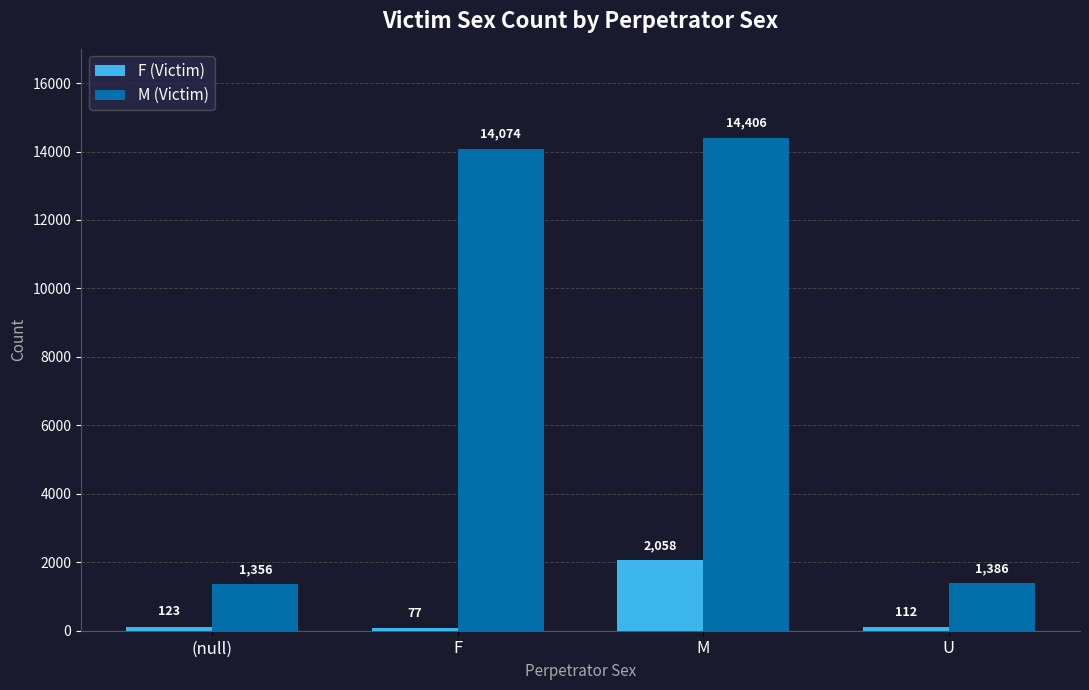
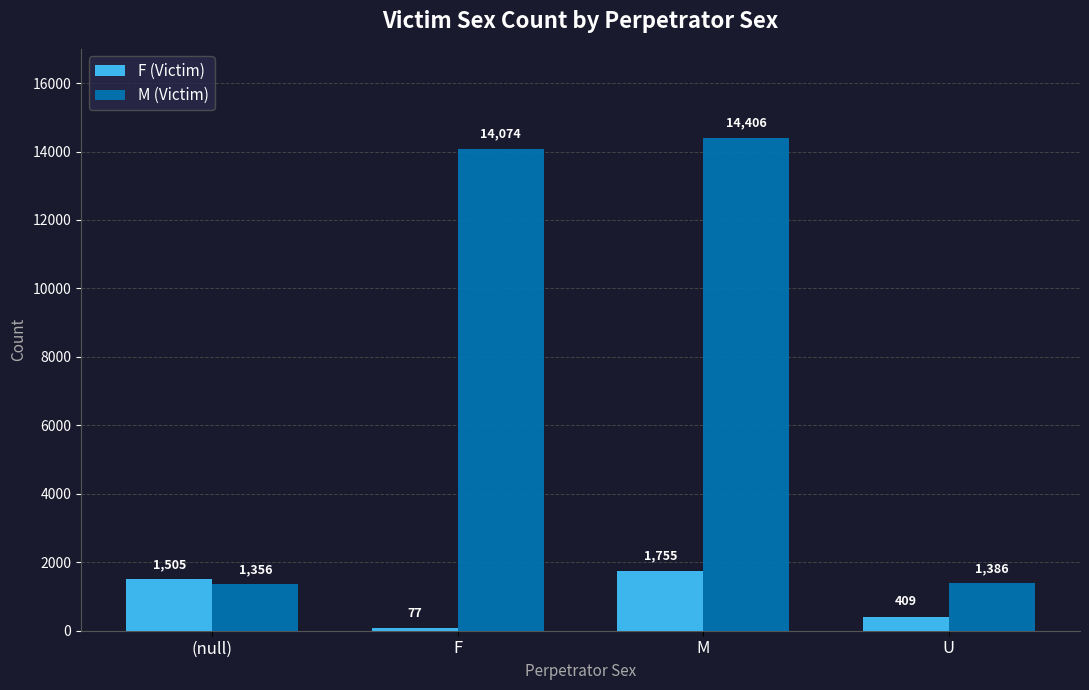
F (Victim), (null): 123 -> 1,505
F (Victim), M: 2,058 -> 1,755
F (Victim), U: 112 -> 409
